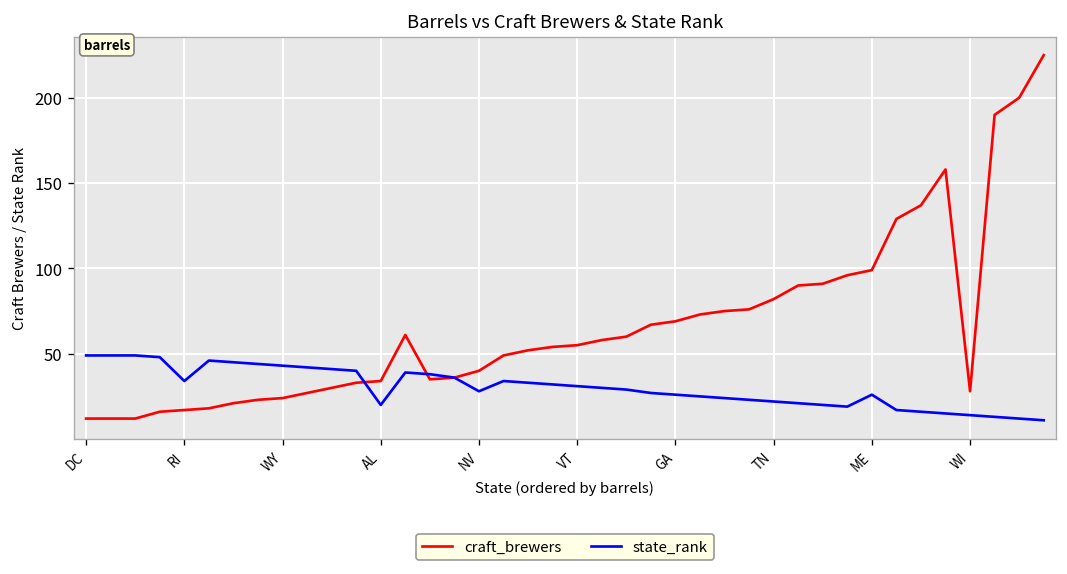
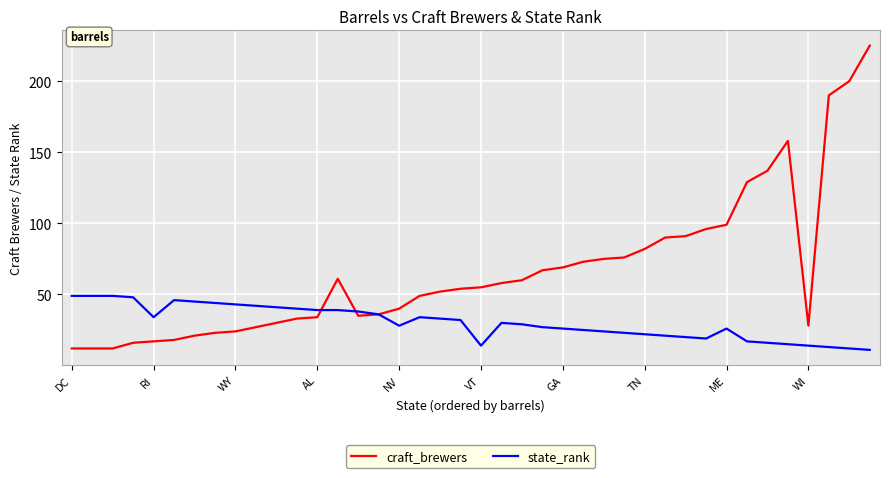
state_rank, AL: 20 -> 39
state_rank, VT: 31 -> 14
